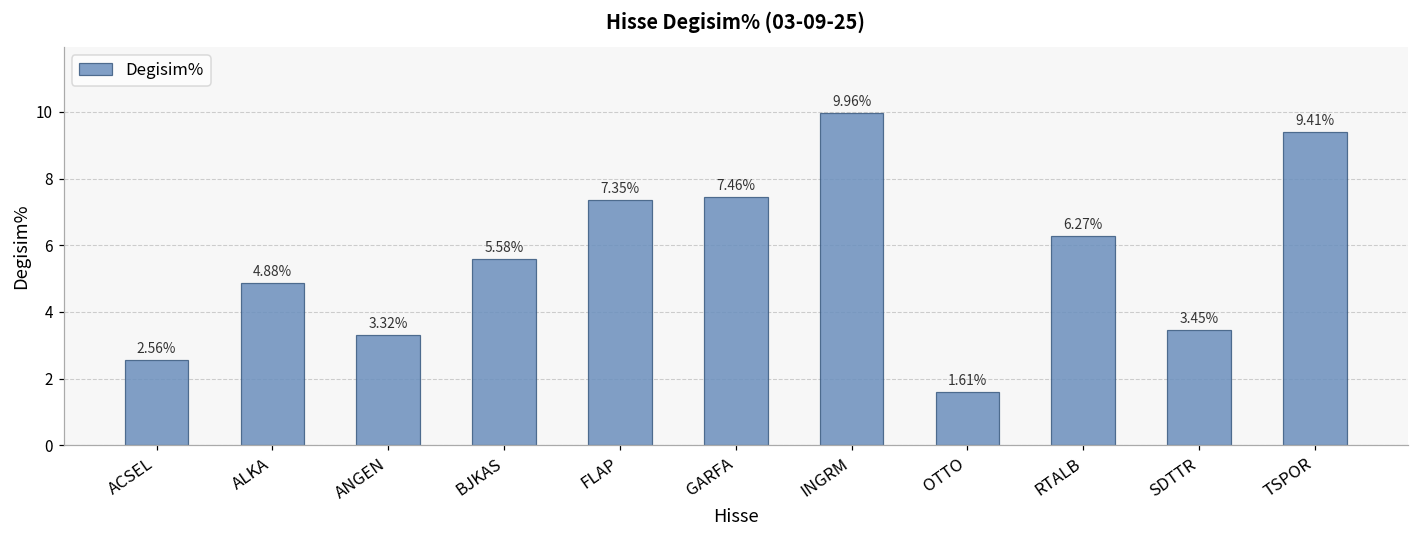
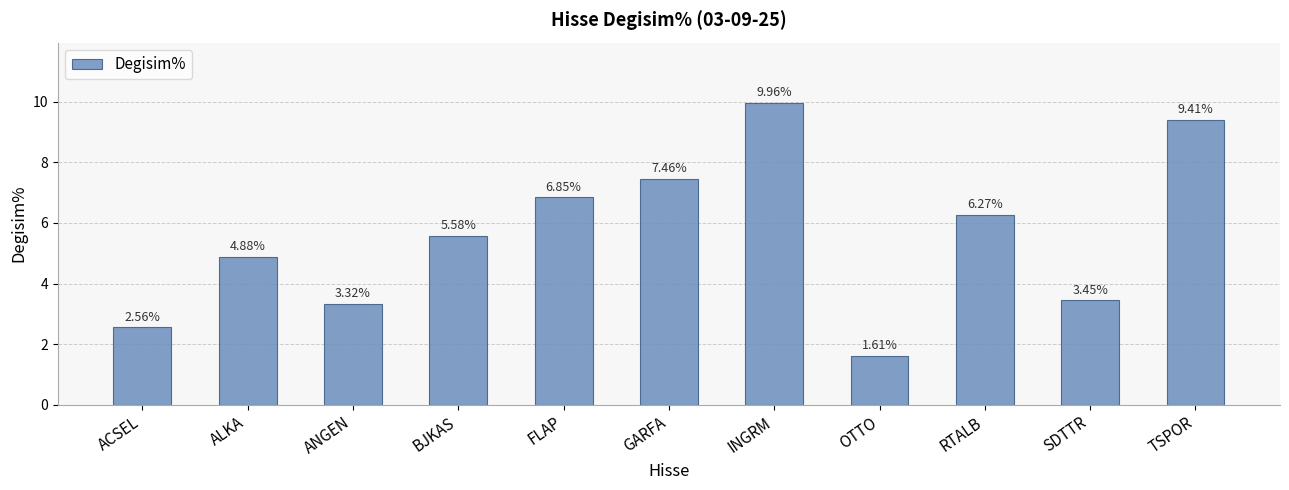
FLAP: 7.35% -> 6.85%
